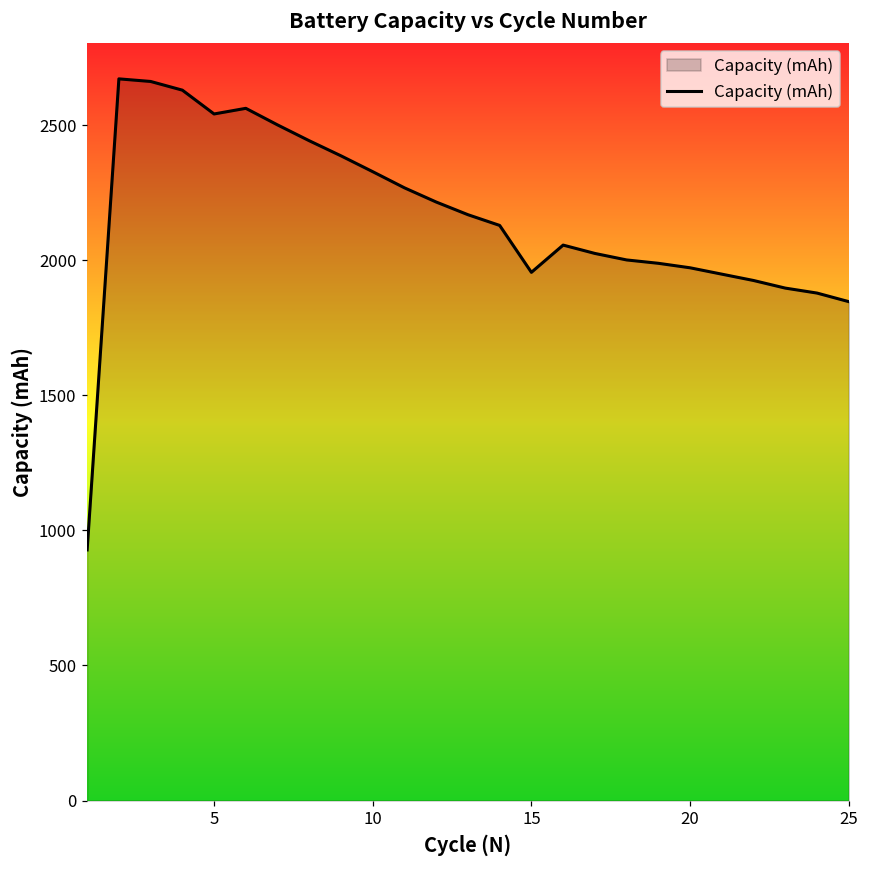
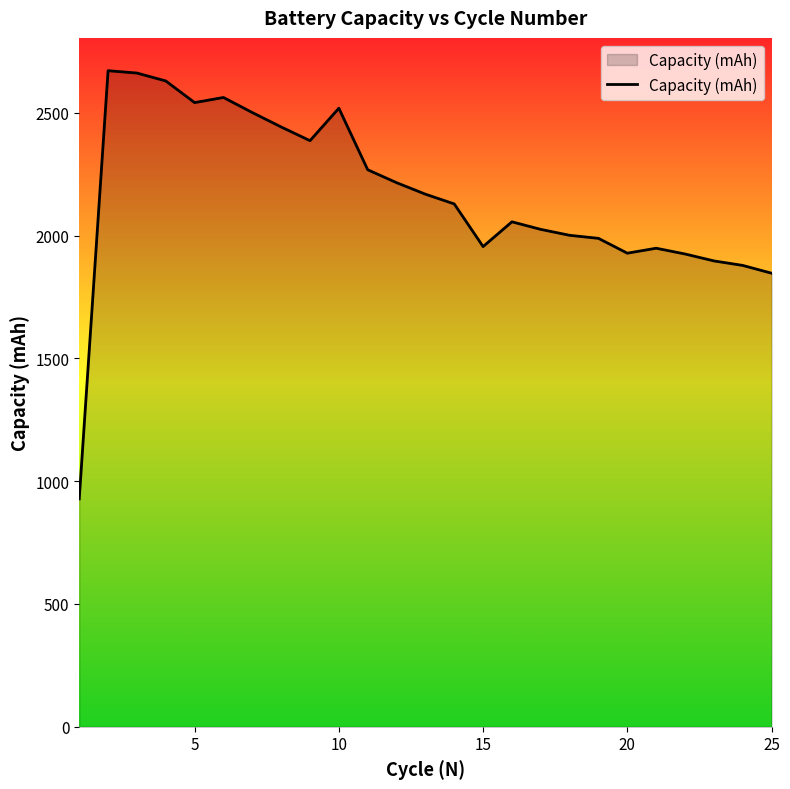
10: 2330 -> 2520
20: 1970 -> 1930
